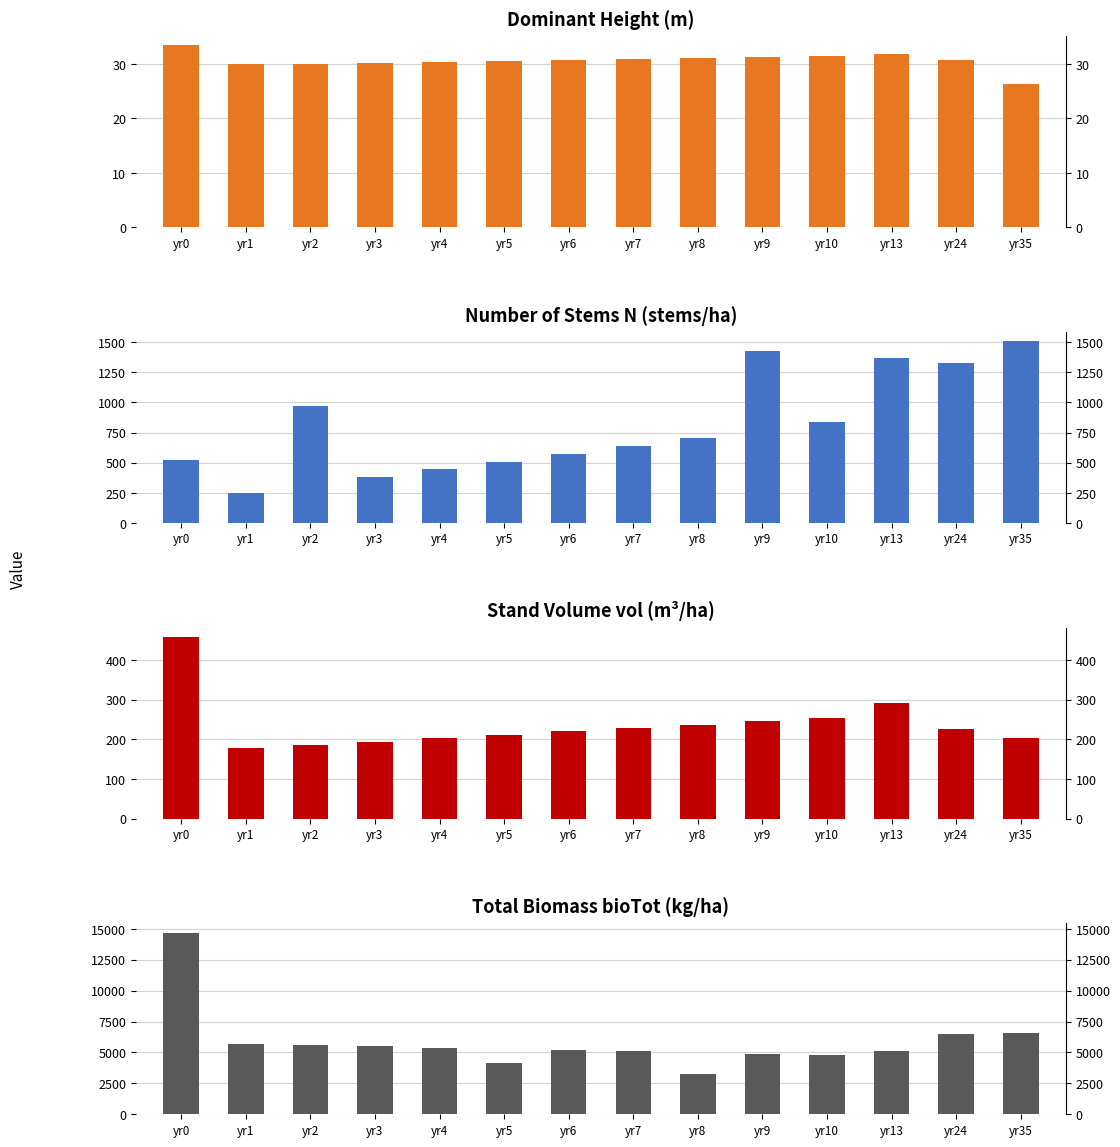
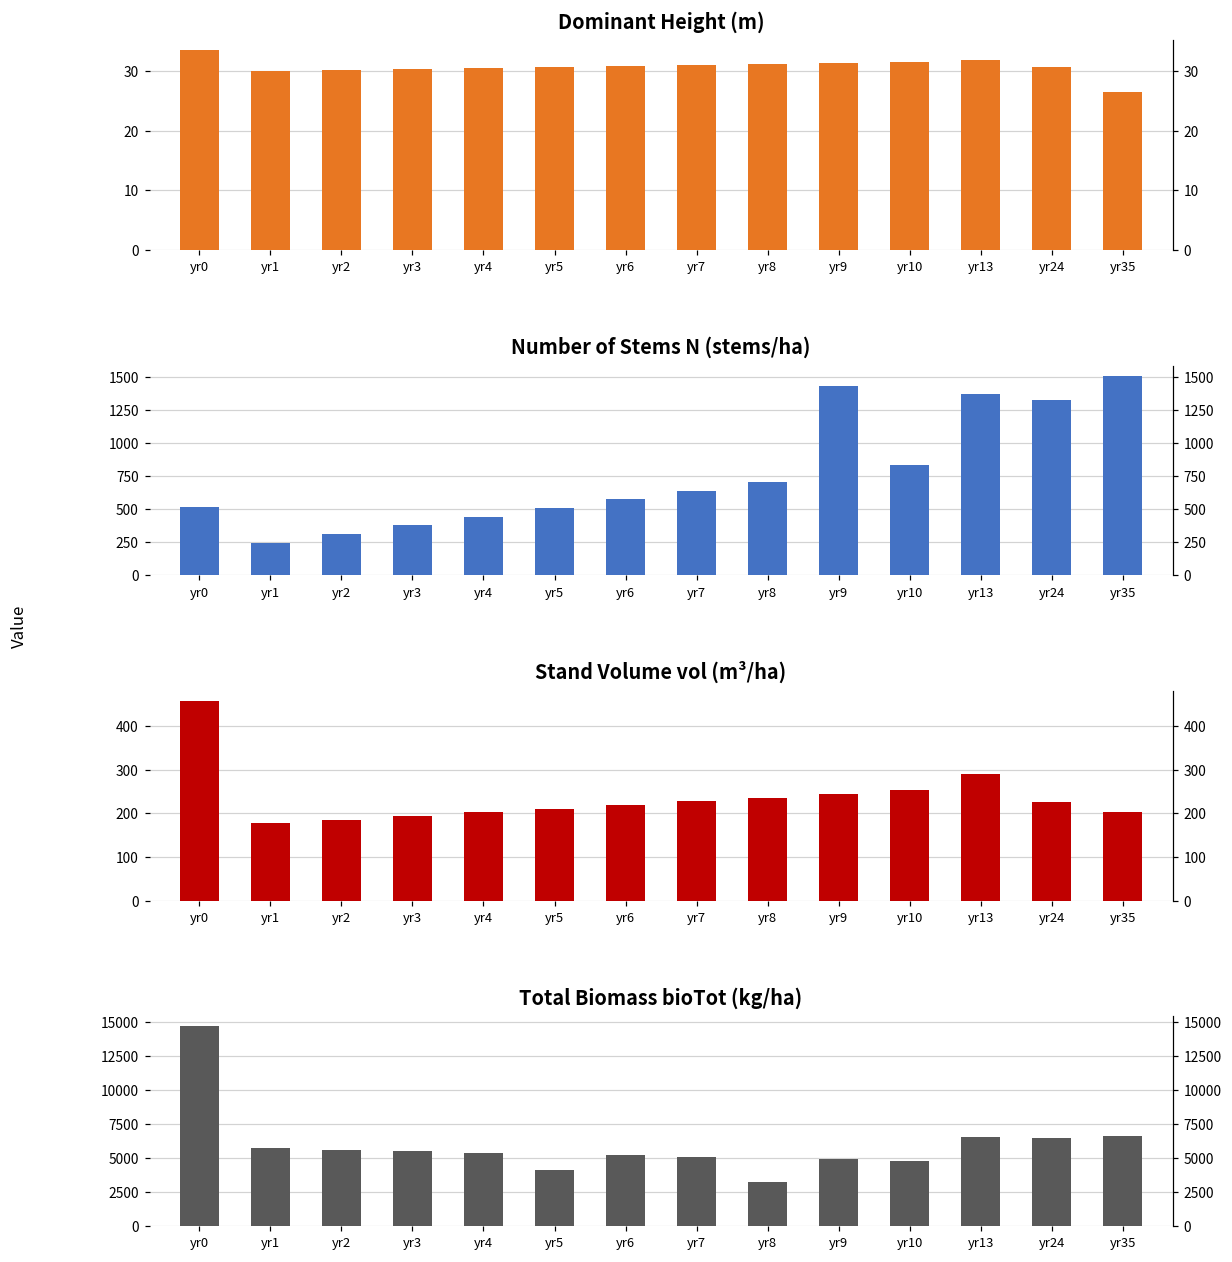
Number of Stems N (stems/ha), yr2: 970 -> 310
Total Biomass bioTot (kg/ha), yr13: 5100 -> 6500
